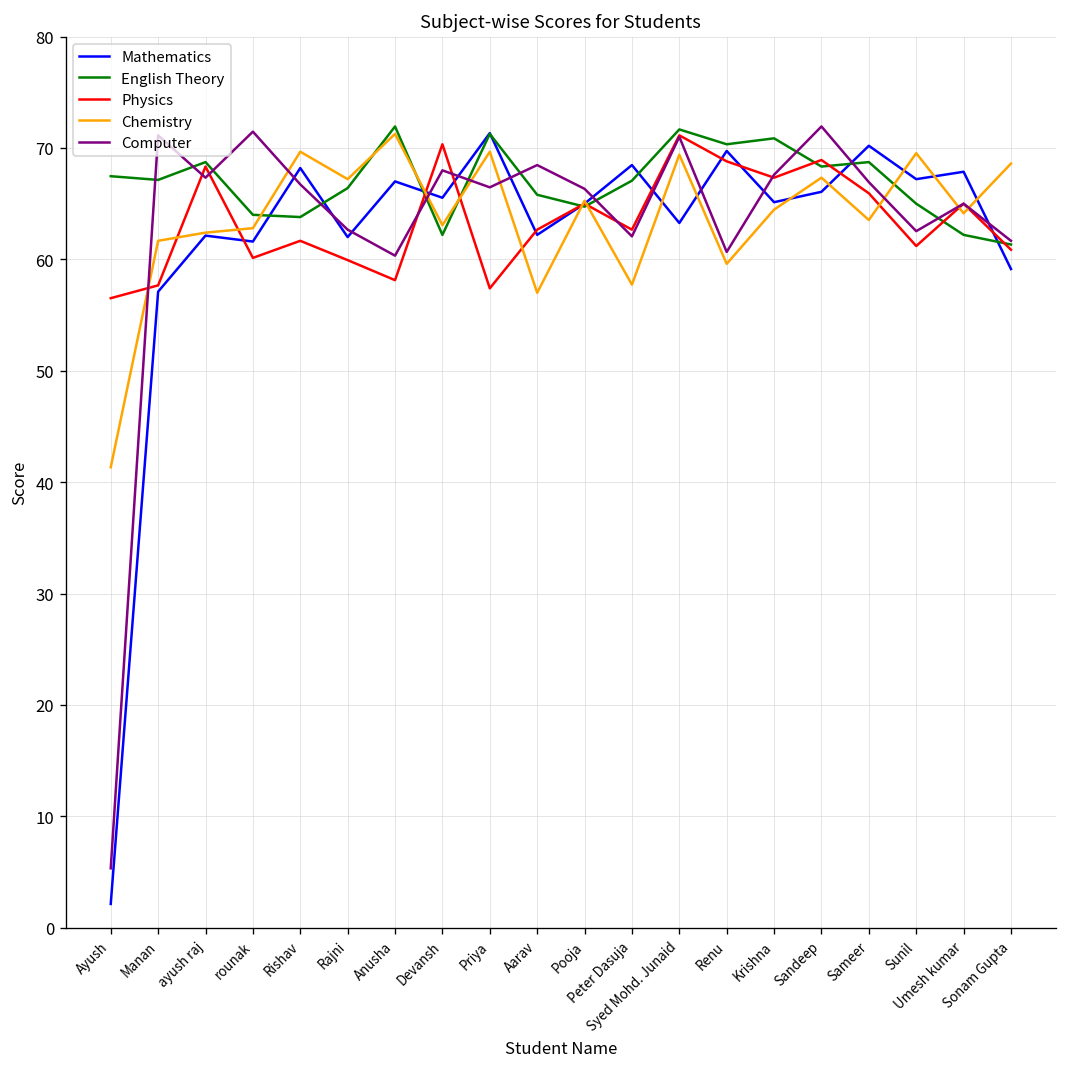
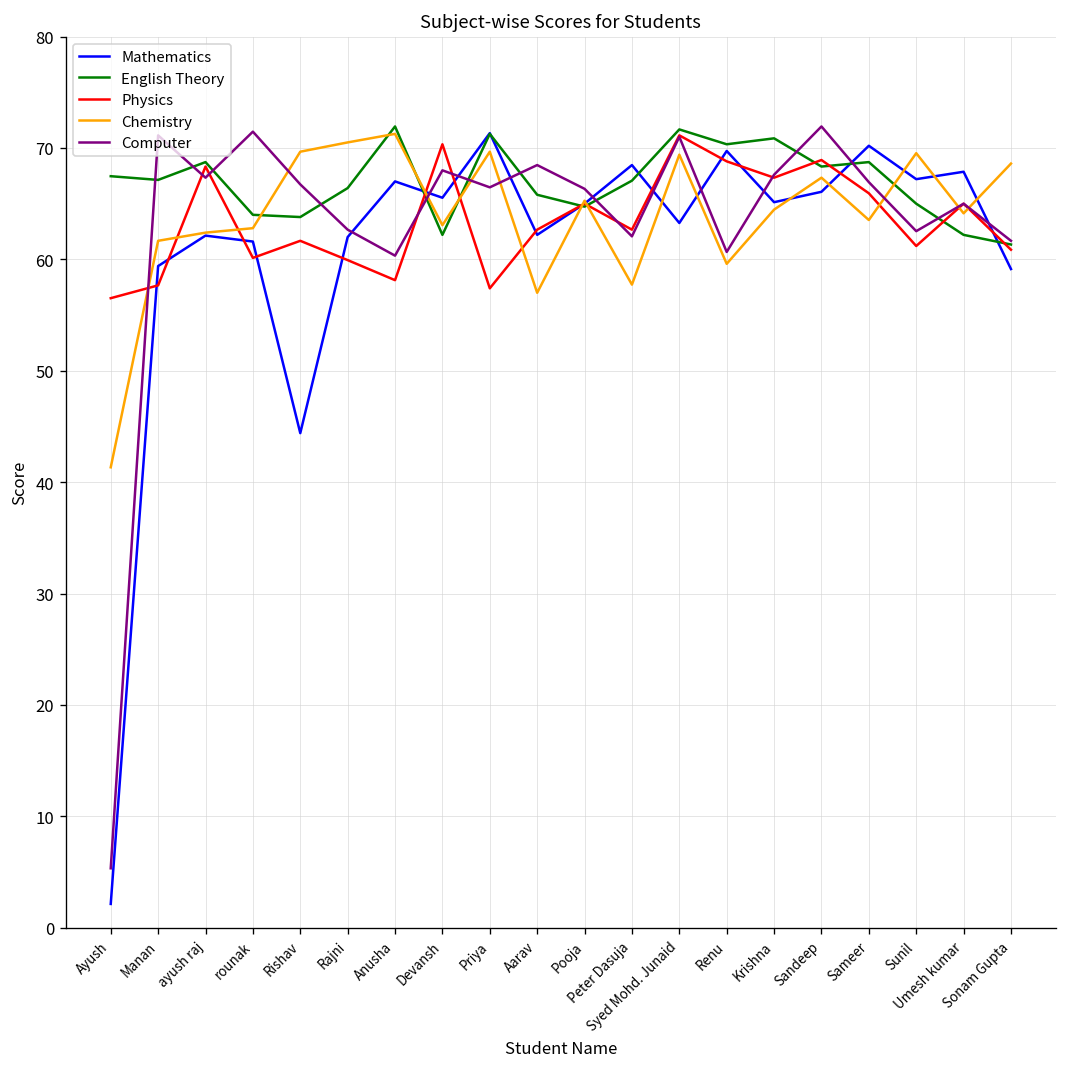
Mathematics, Manan: 57 -> 59
Mathematics, Rishav: 68 -> 44
Chemistry, Rajni: 67 -> 71
